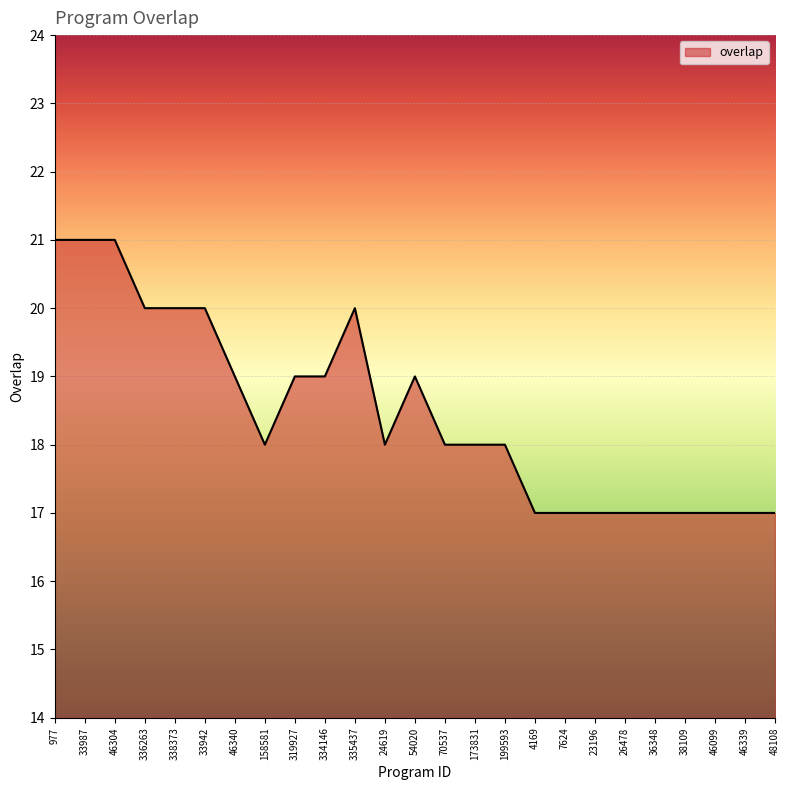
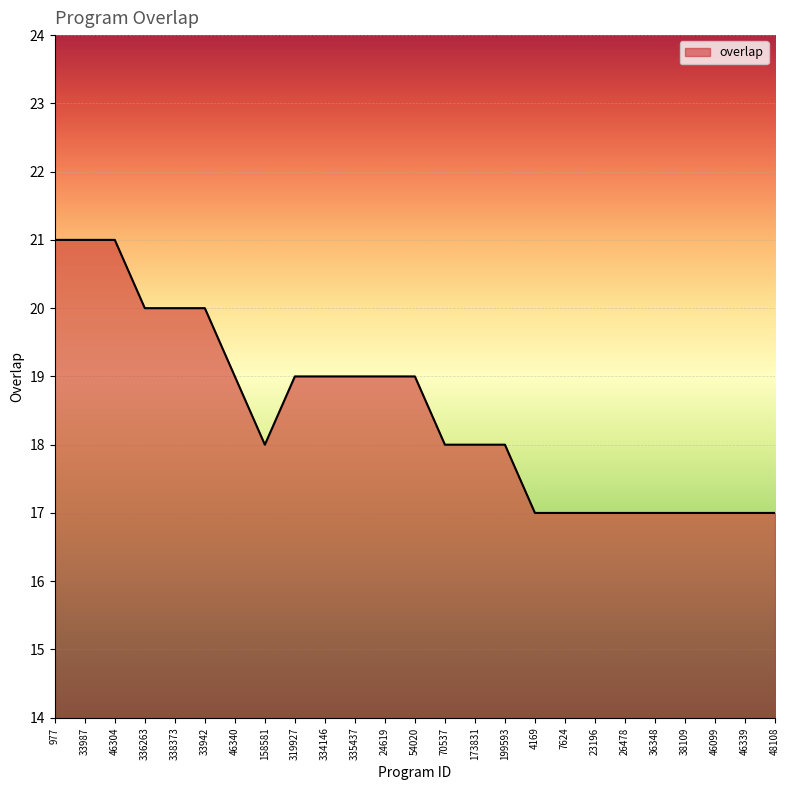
335437: 20 -> 19
24619: 18 -> 19
